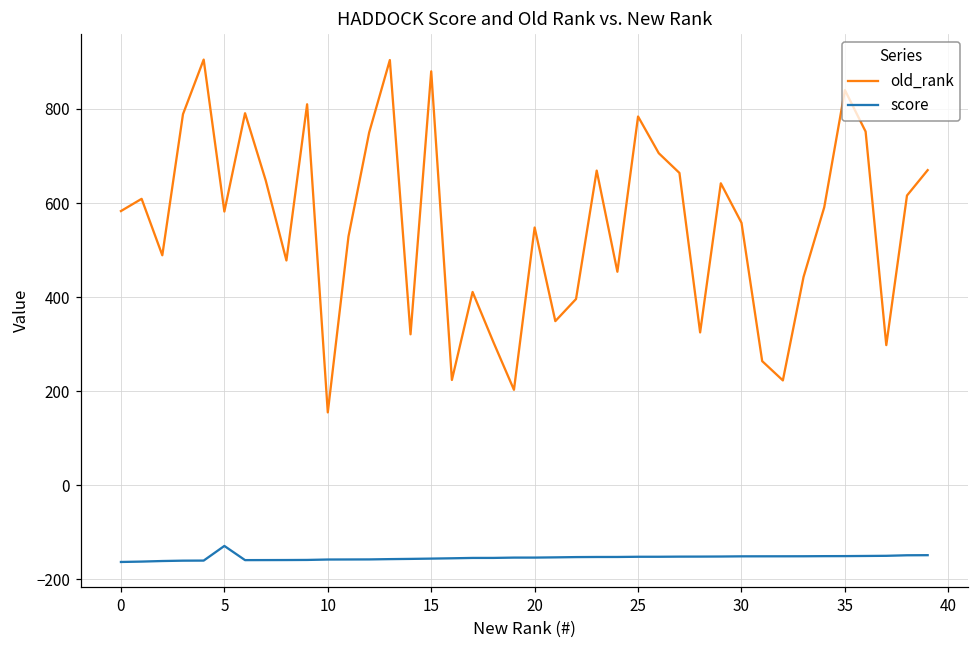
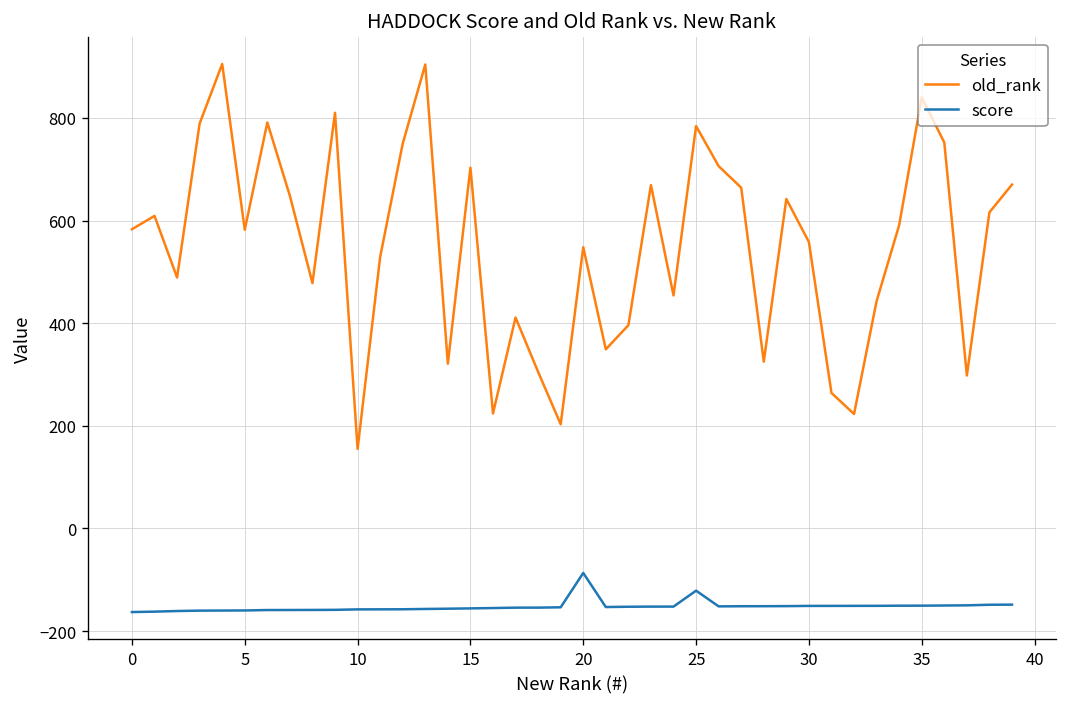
score, 5: -130 -> -160
old_rank, 15: 880 -> 700
score, 20: -150 -> -90
score, 25: -150 -> -120
